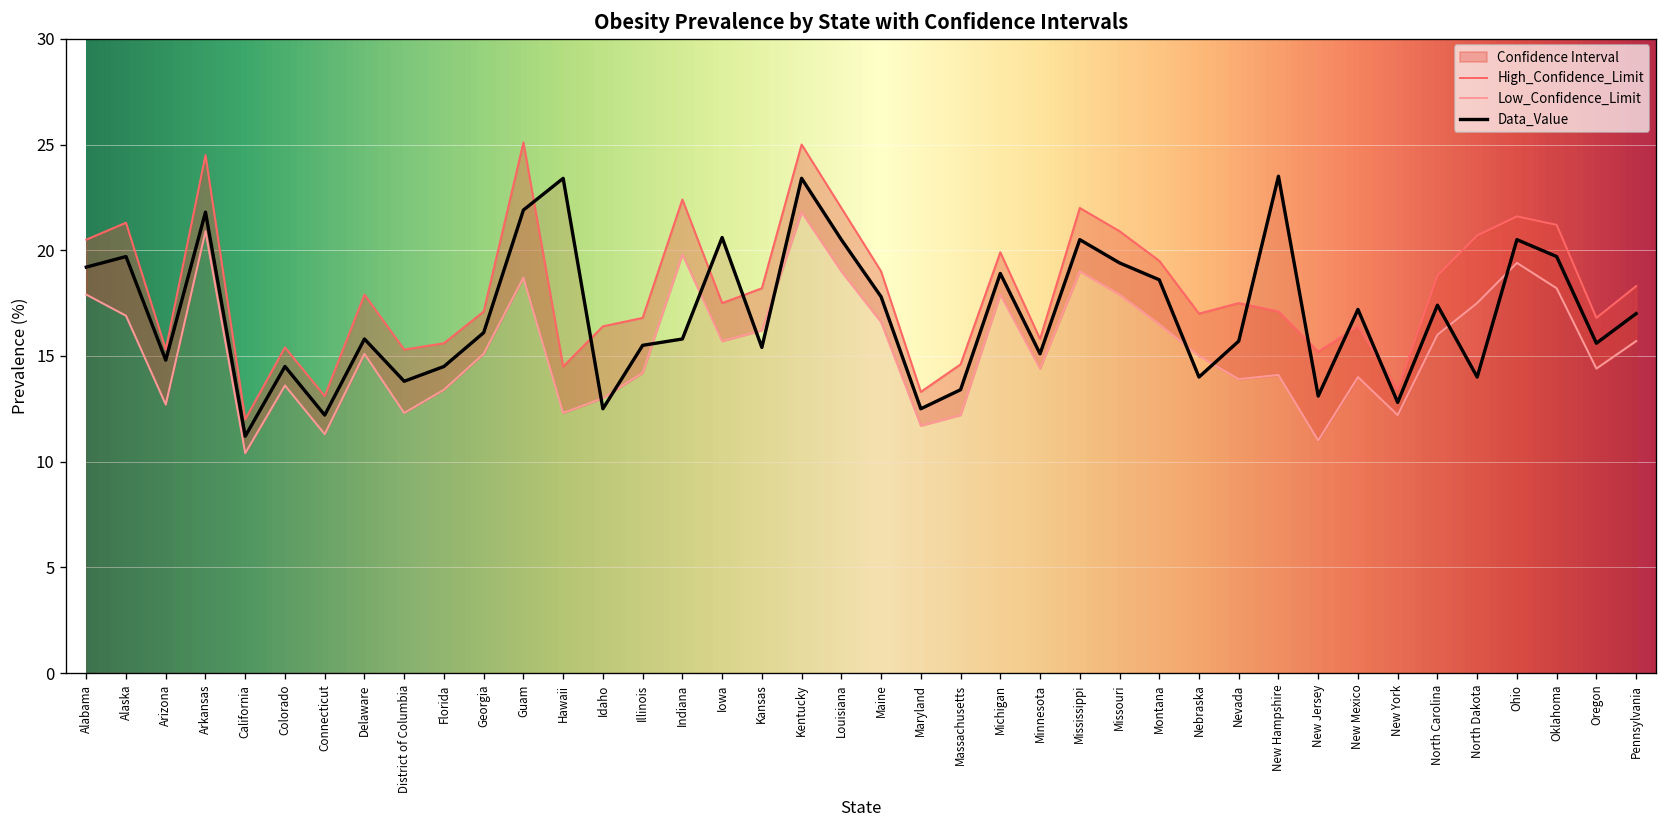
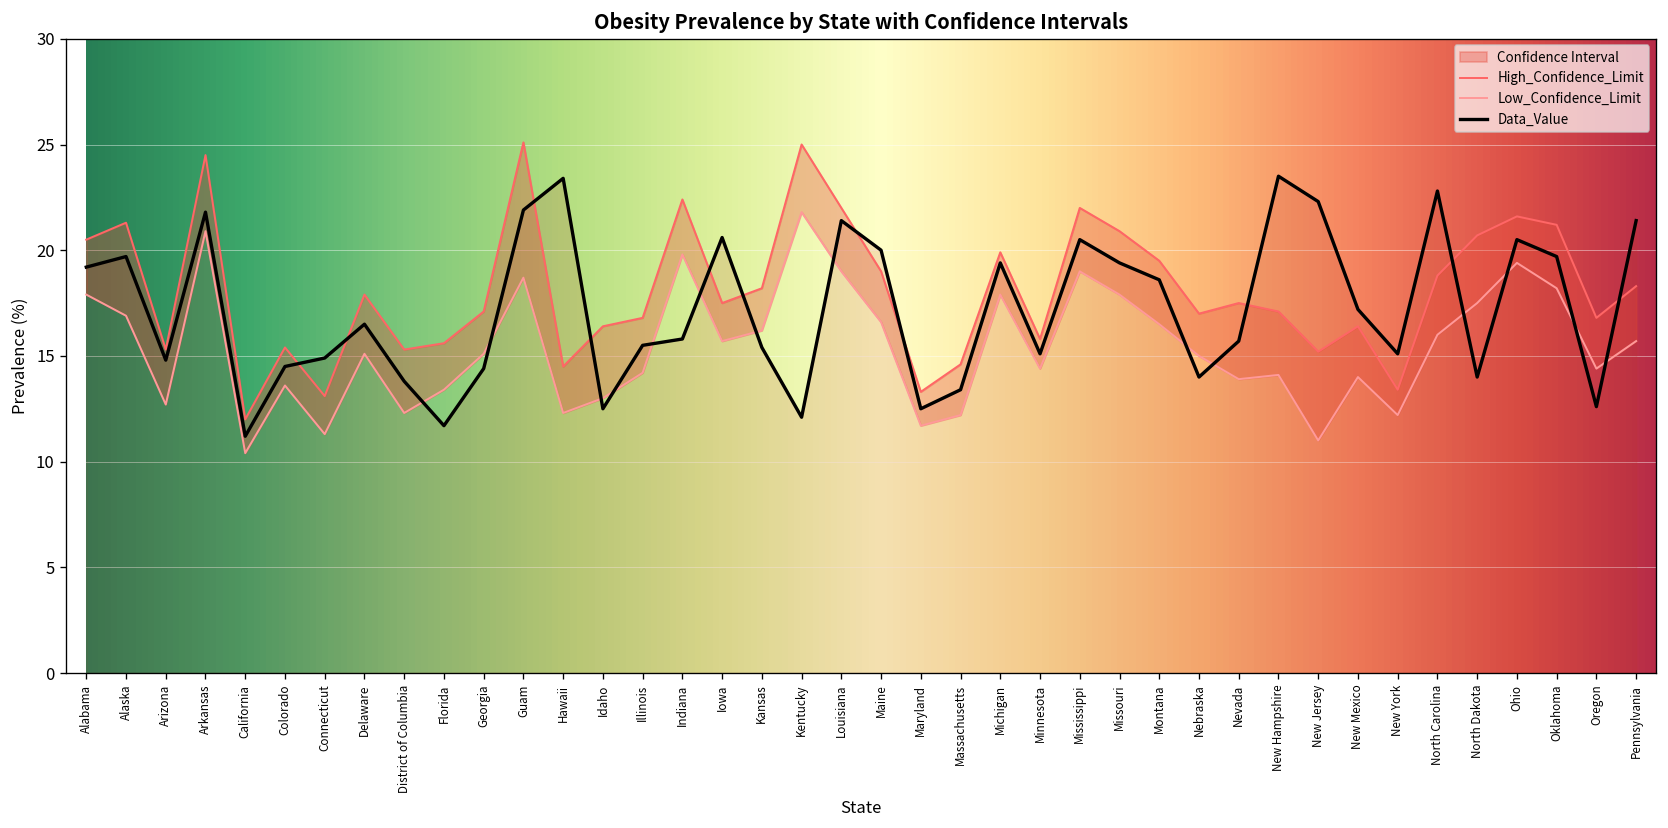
Data_Value, Connecticut: 12.2 -> 14.9
Data_Value, Delaware: 15.8 -> 16.5
Data_Value, Florida: 14.5 -> 11.7
Data_Value, Georgia: 16.1 -> 14.4
Data_Value, Kentucky: 23.4 -> 12.1
Data_Value, Louisiana: 20.5 -> 21.4
Data_Value, Maine: 17.8 -> 20.0
Data_Value, Michigan: 18.9 -> 19.4
Data_Value, New Jersey: 13.1 -> 22.3
Data_Value, New York: 12.8 -> 15.1
Data_Value, North Carolina: 17.4 -> 22.8
Data_Value, Oregon: 15.6 -> 12.6
Data_Value, Pennsylvania: 17.0 -> 21.4
